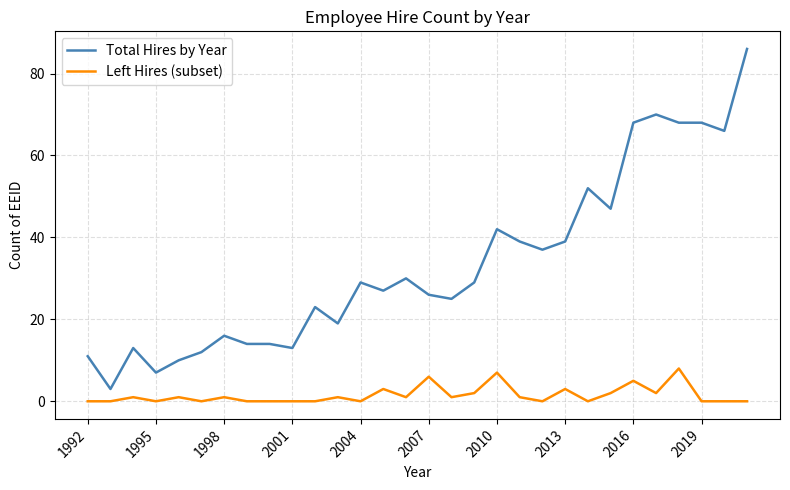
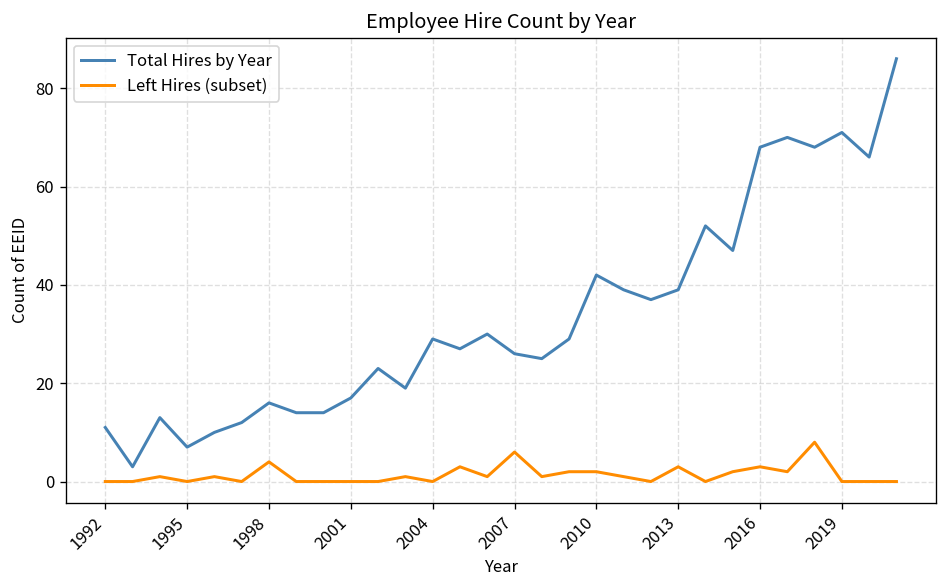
Left Hires (subset), 1998: 1 -> 4
Total Hires by Year, 2001: 13 -> 17
Left Hires (subset), 2010: 7 -> 2
Left Hires (subset), 2016: 5 -> 3
Total Hires by Year, 2019: 68 -> 71
